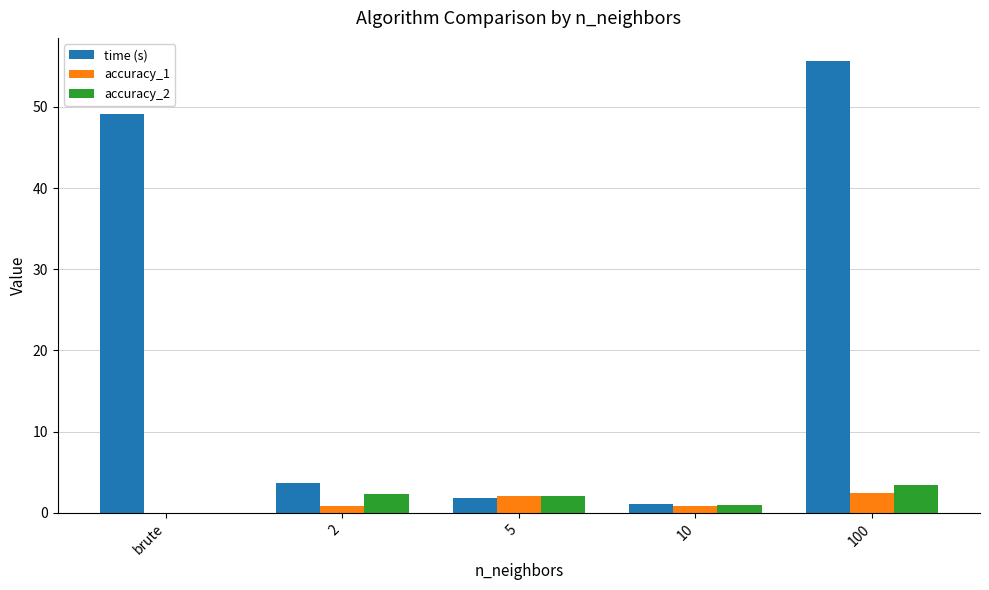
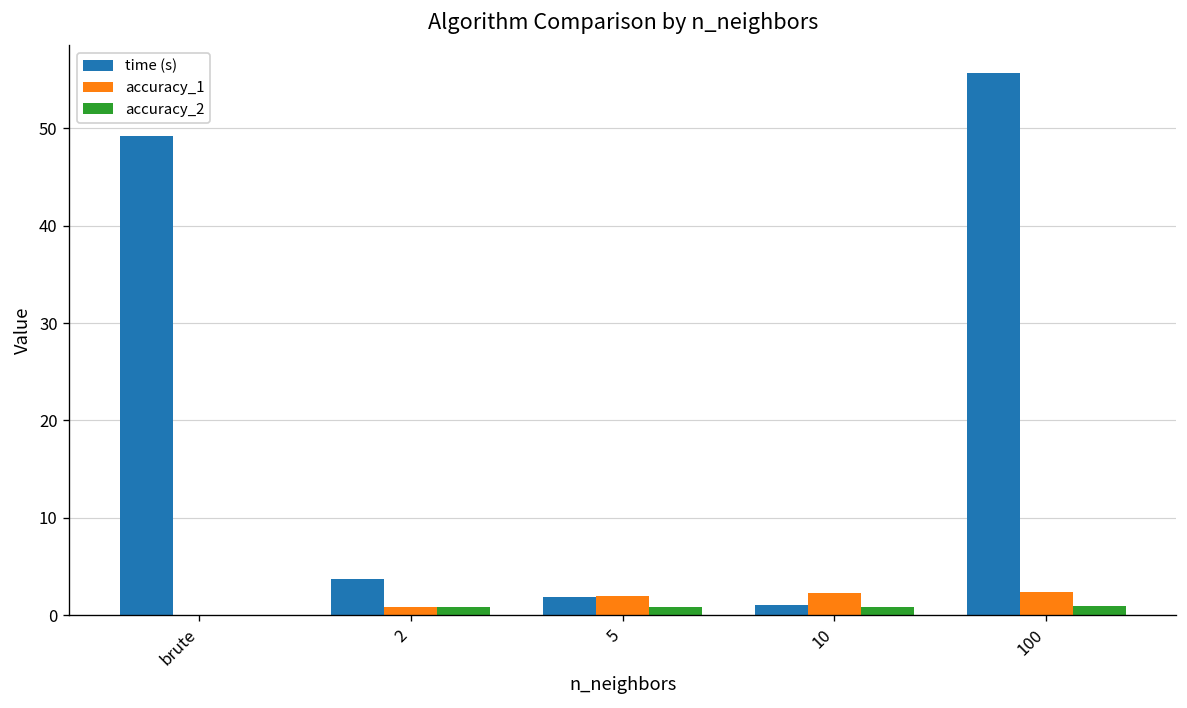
accuracy_2, 2: 2 -> 1
accuracy_2, 5: 2 -> 1
accuracy_1, 10: 1 -> 2
accuracy_2, 100: 3 -> 1
